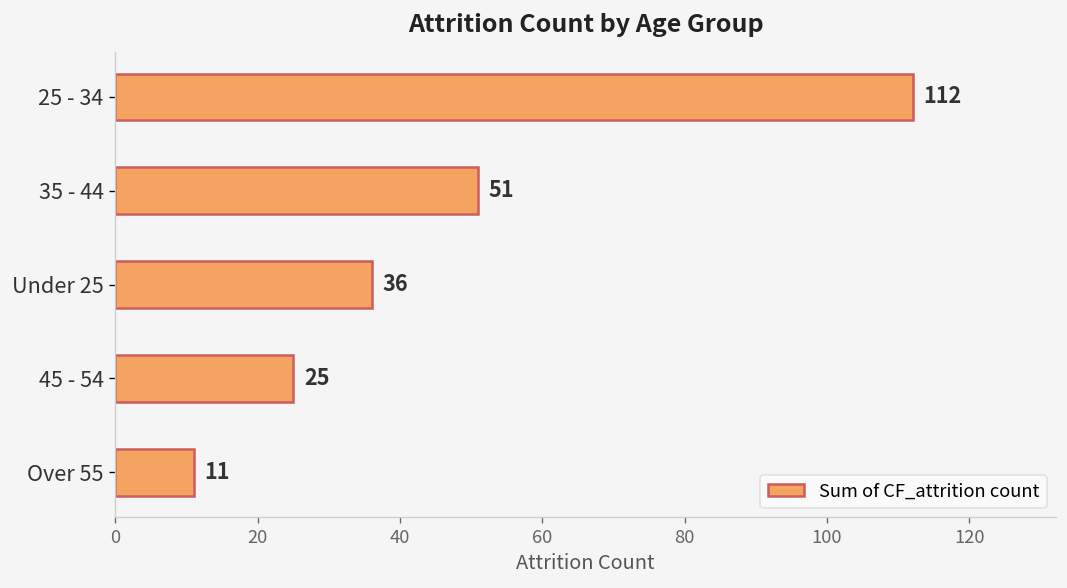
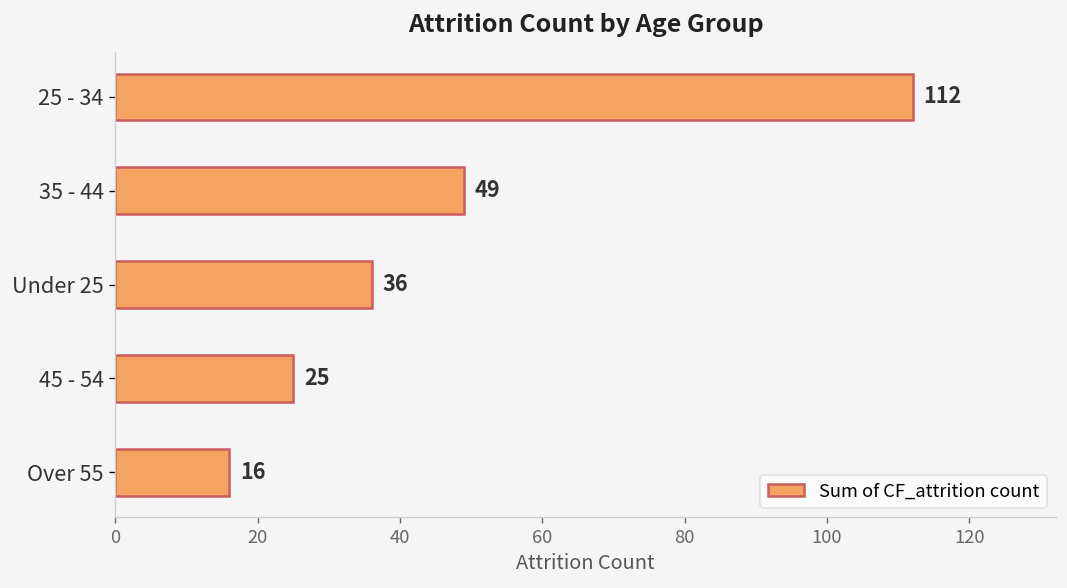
35 - 44: 51 -> 49
Over 55: 11 -> 16
